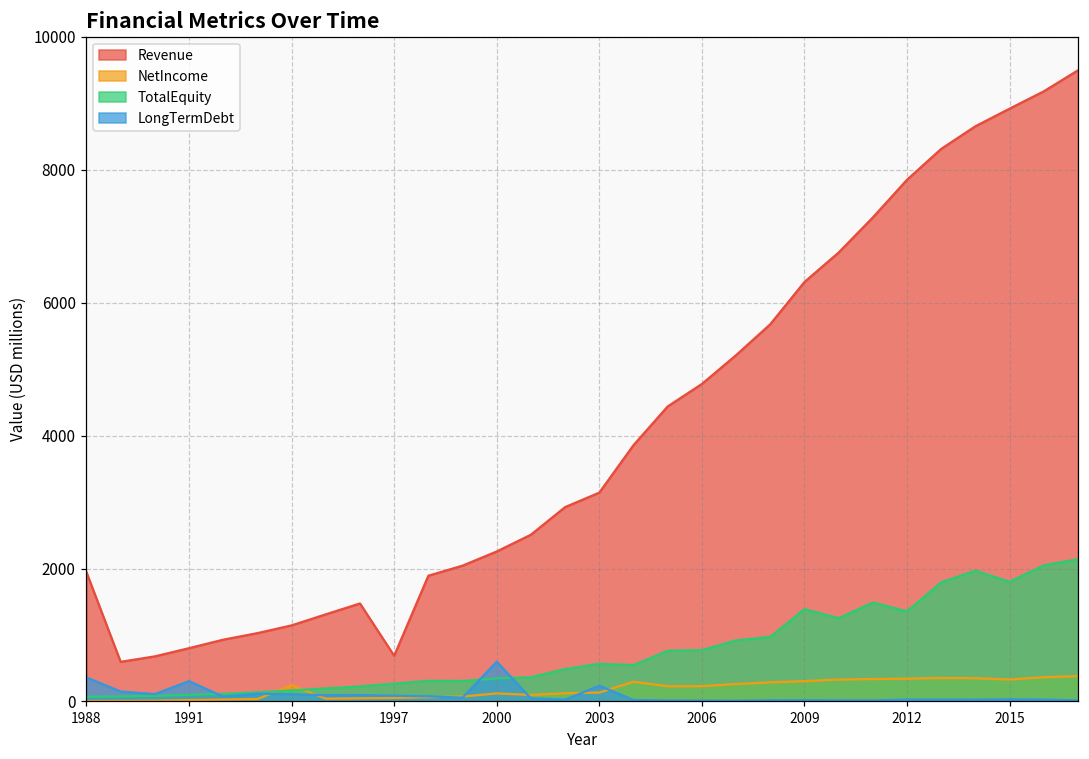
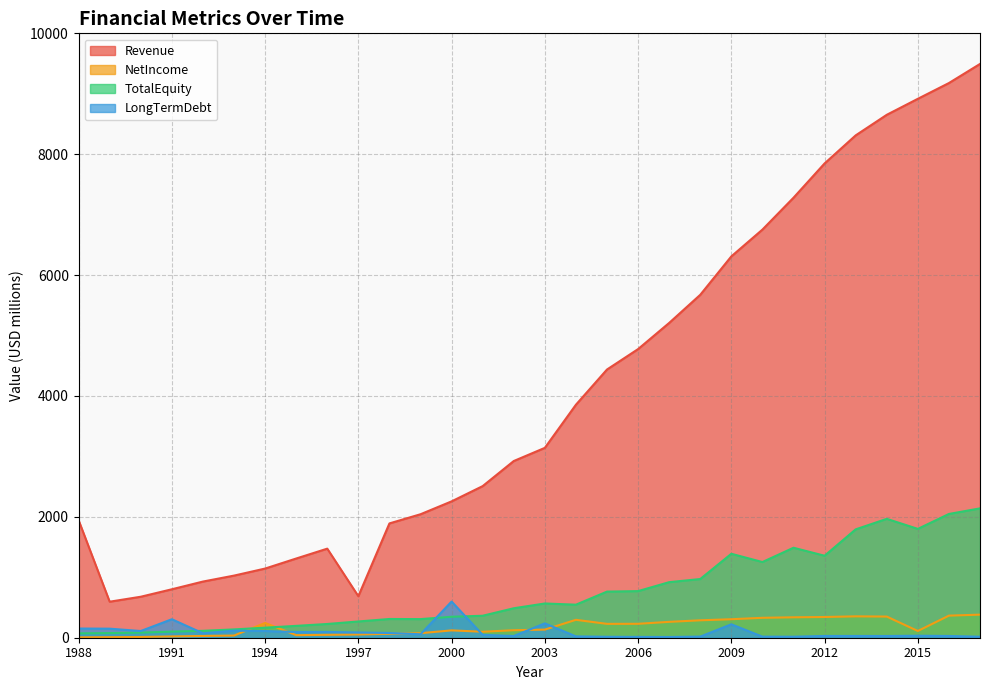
LongTermDebt, 1988: 400 -> 200
LongTermDebt, 2009: 0 -> 200
NetIncome, 2015: 300 -> 100
